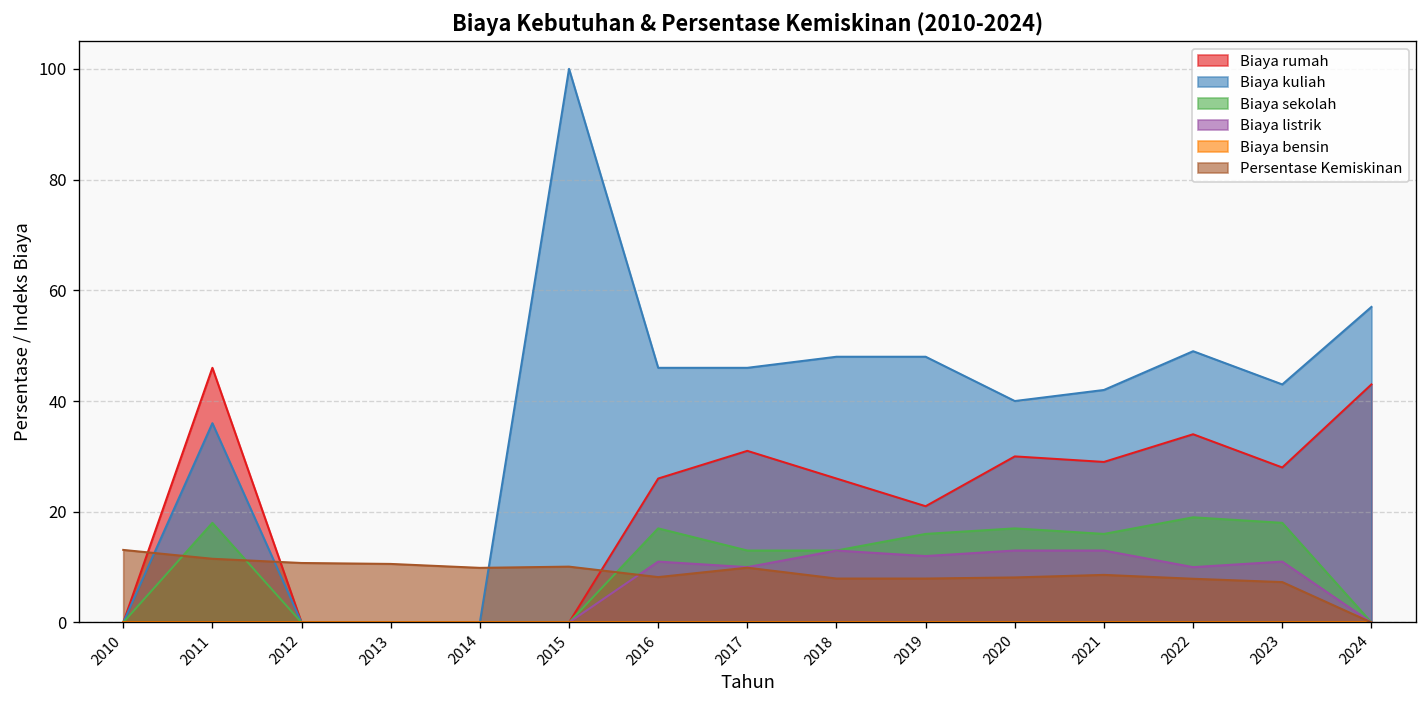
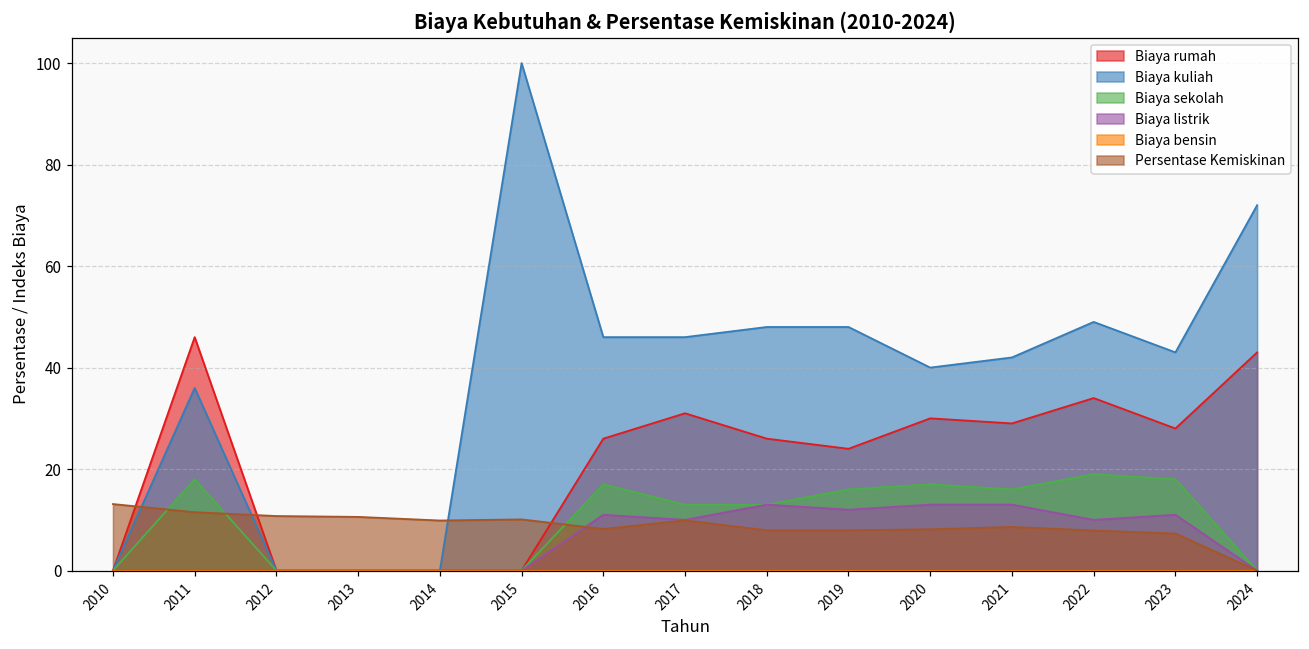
Biaya rumah, 2019: 21 -> 24
Biaya kuliah, 2024: 57 -> 72
